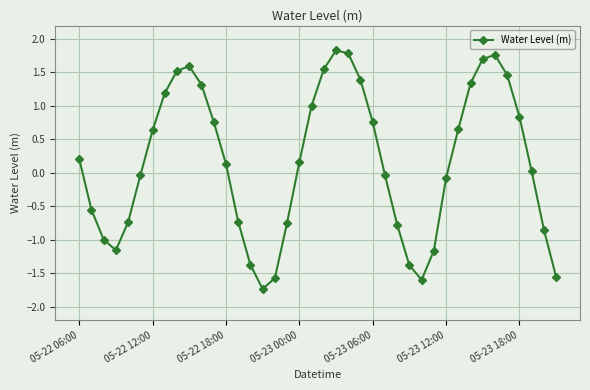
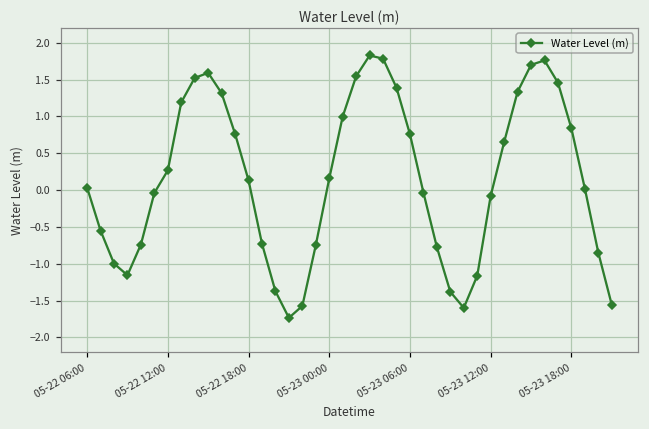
05-22 06:00: 0.2 -> 0.0
05-22 12:00: 0.6 -> 0.3
